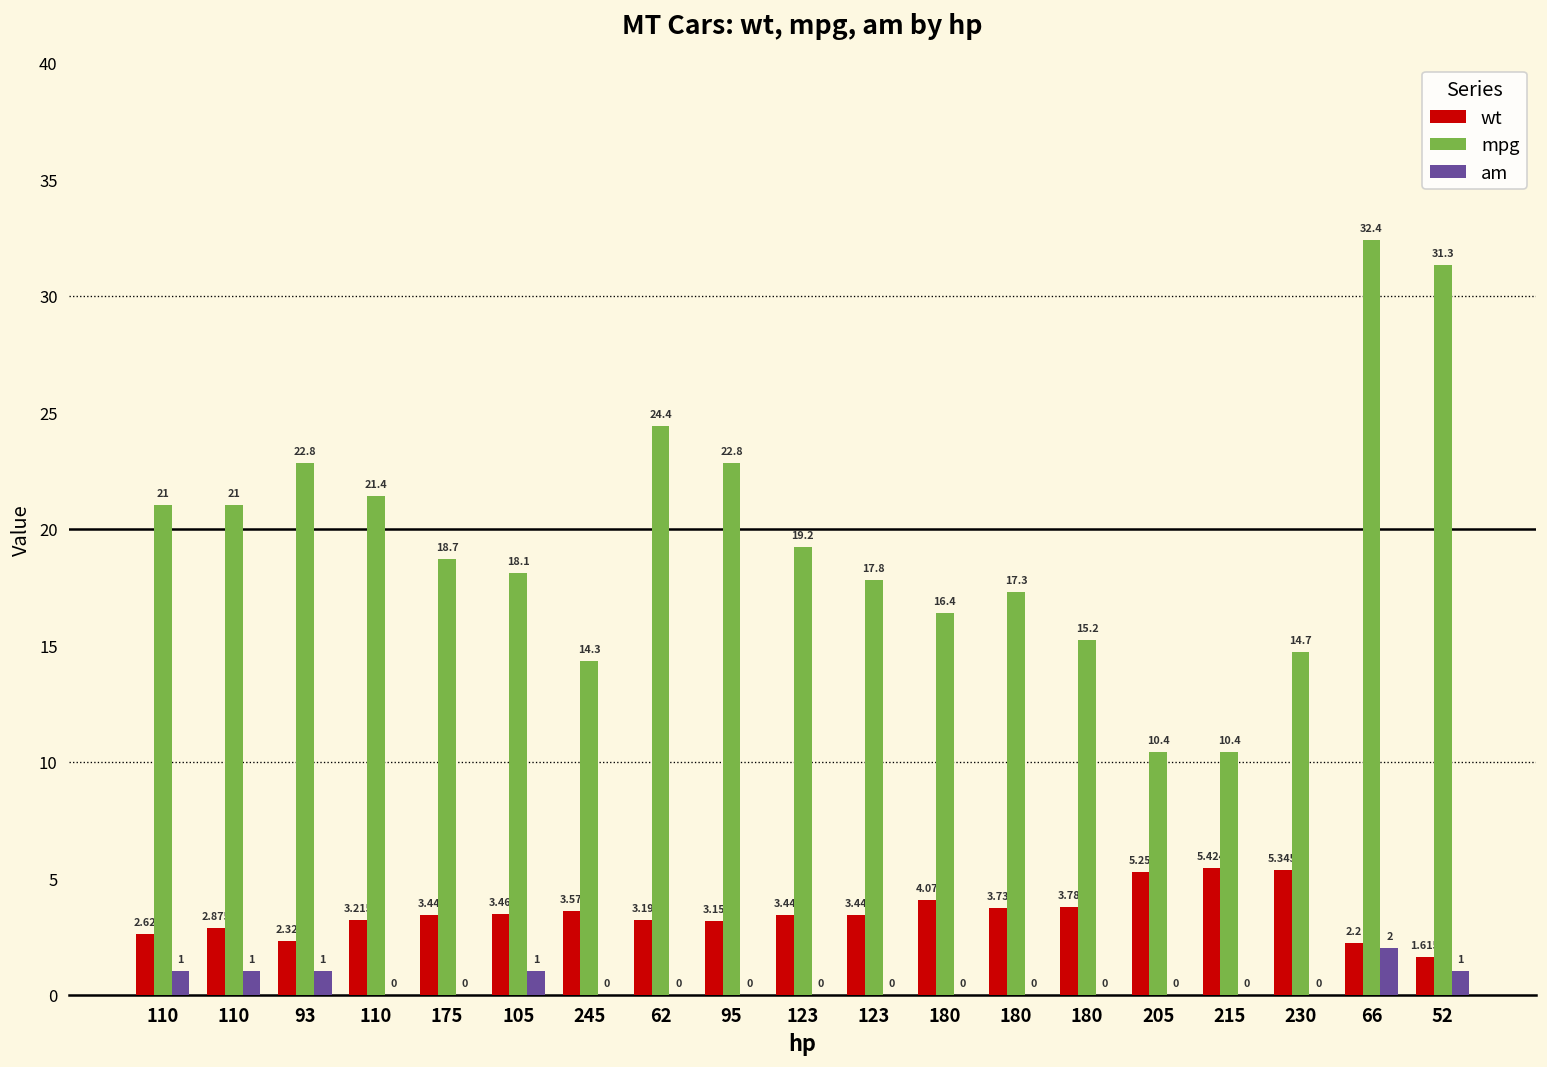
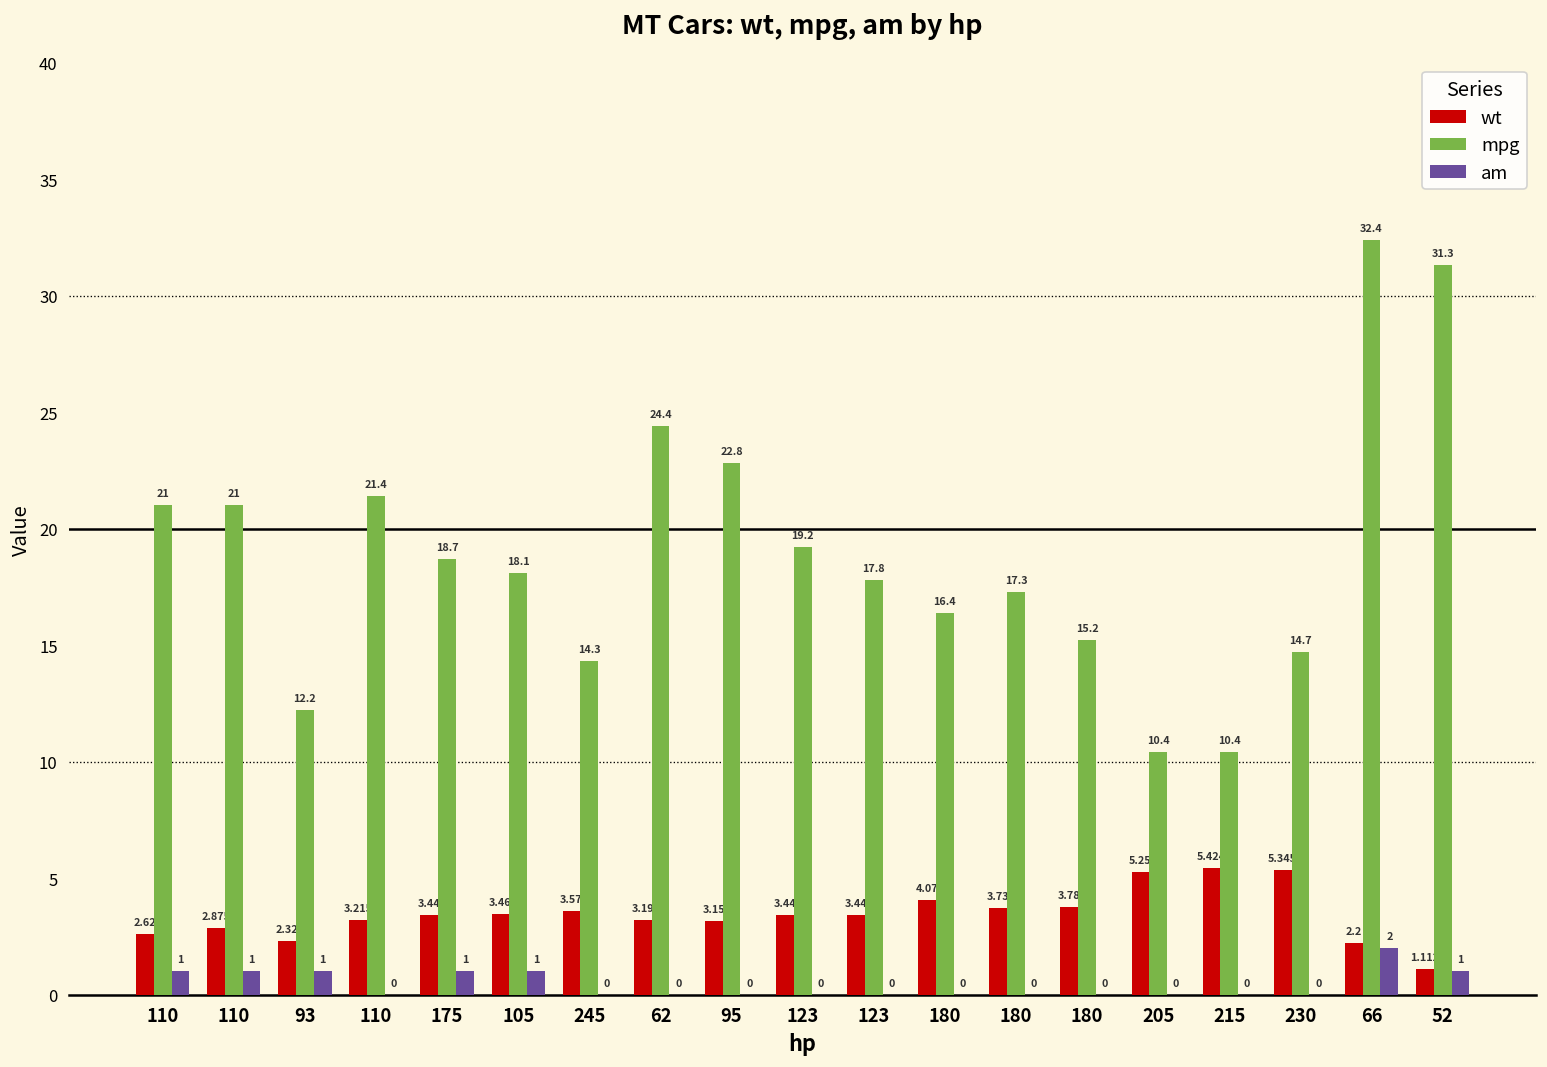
mpg, 93: 22.8 -> 12.2
am, 175: 0 -> 1
wt, 52: 1.615 -> 1.112
